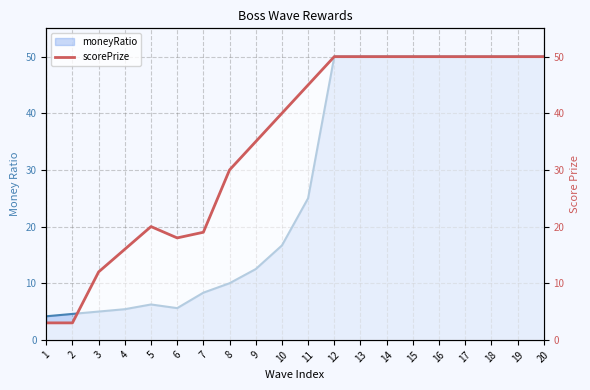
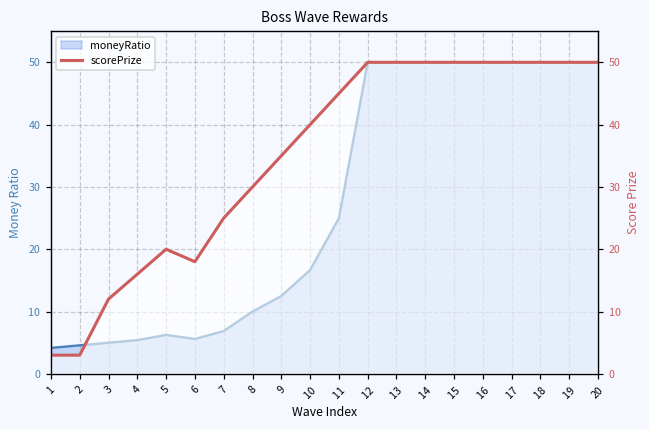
moneyRatio, 7: 8 -> 7
scorePrize, 7: 19 -> 25
